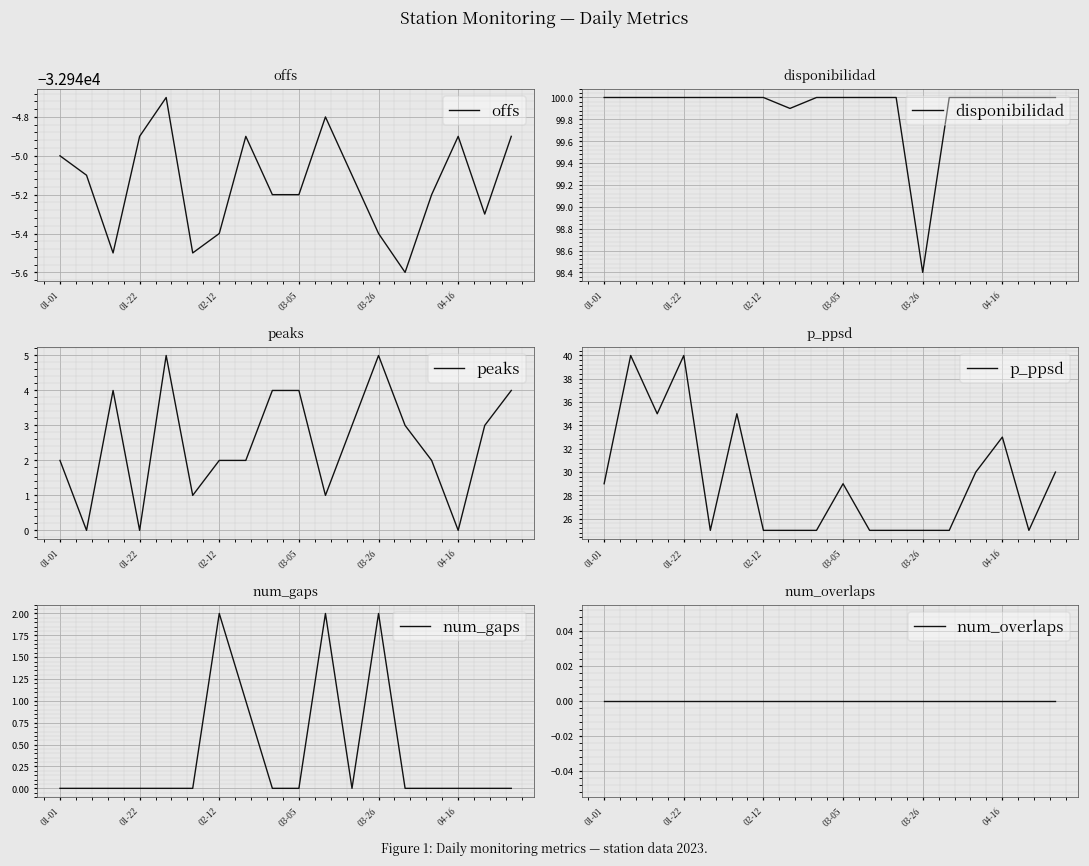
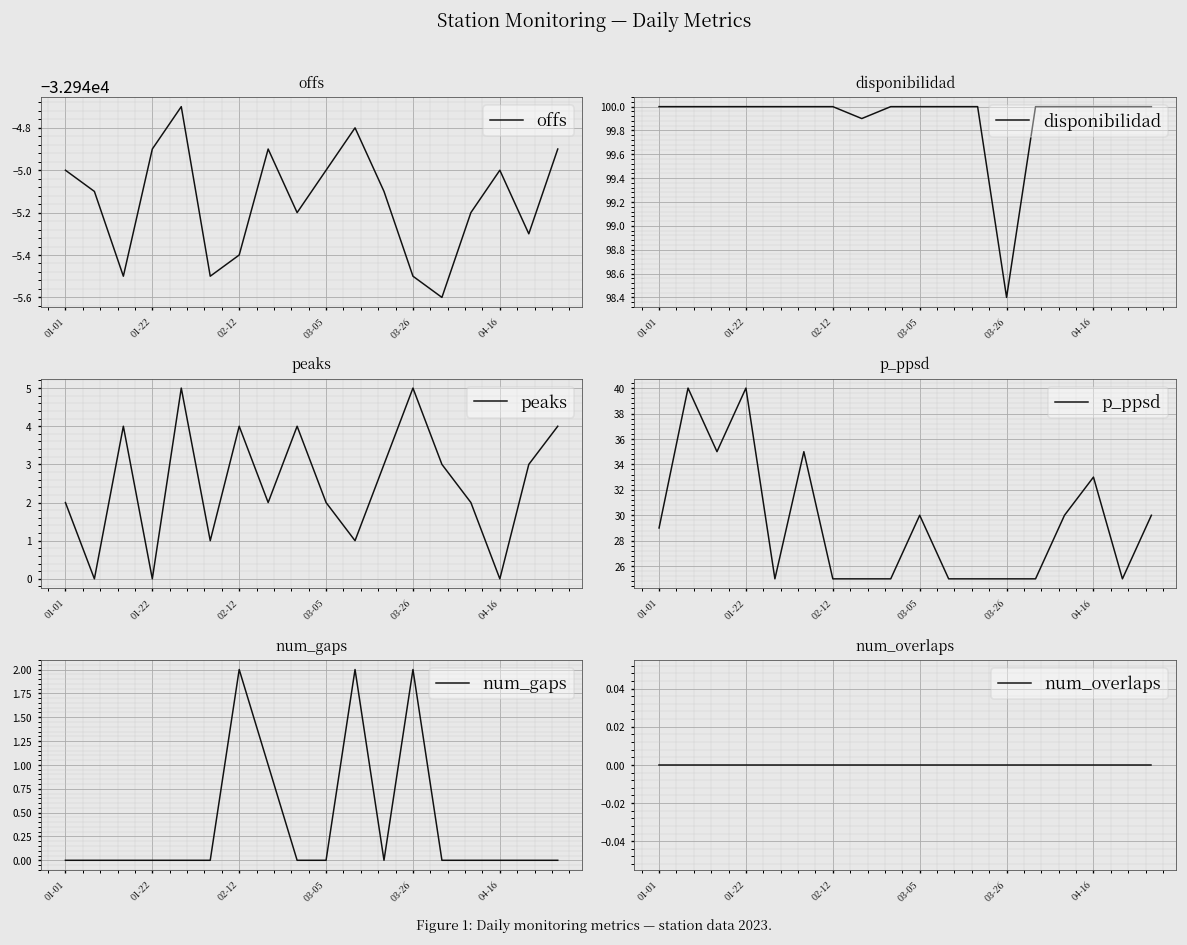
offs, 03-05: -32945.2 -> -32945.0
offs, 03-26: -32945.4 -> -32945.5
offs, 04-16: -32944.9 -> -32945.0
peaks, 02-12: 2 -> 4
peaks, 03-05: 4 -> 2
p_ppsd, 03-05: 29 -> 30
